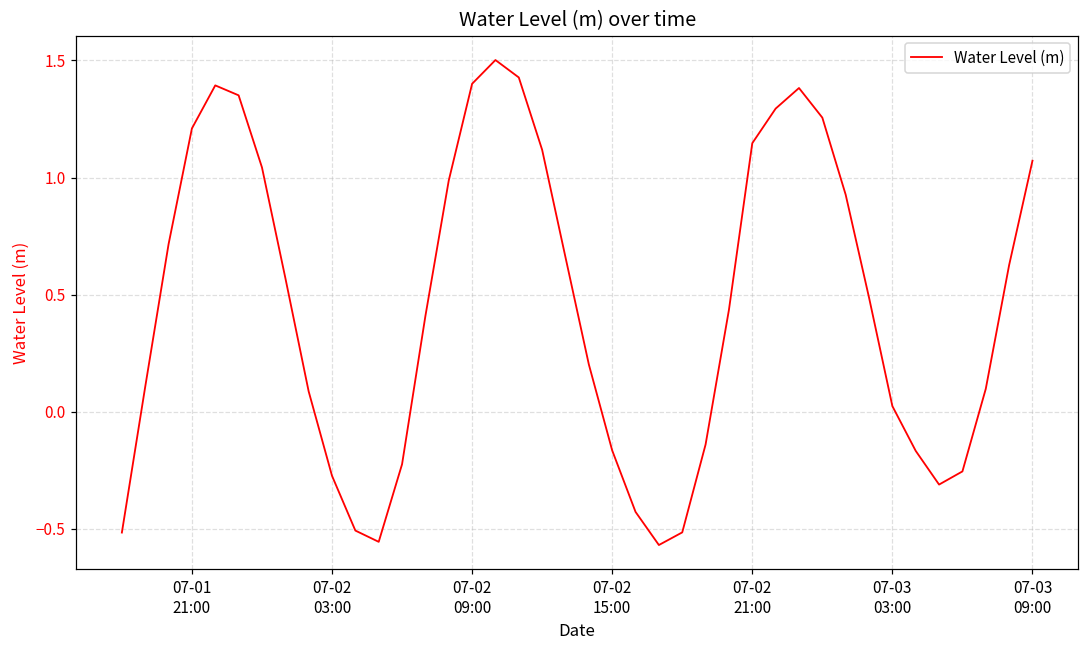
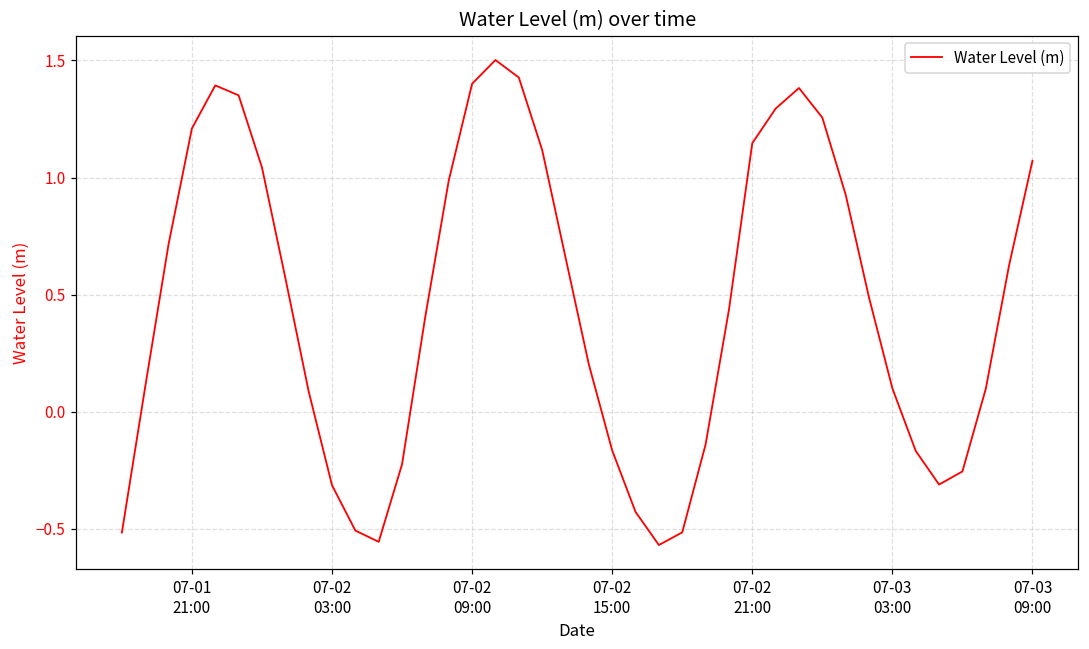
07-02 03:00: -0.27 -> -0.31
07-03 03:00: 0.02 -> 0.10
